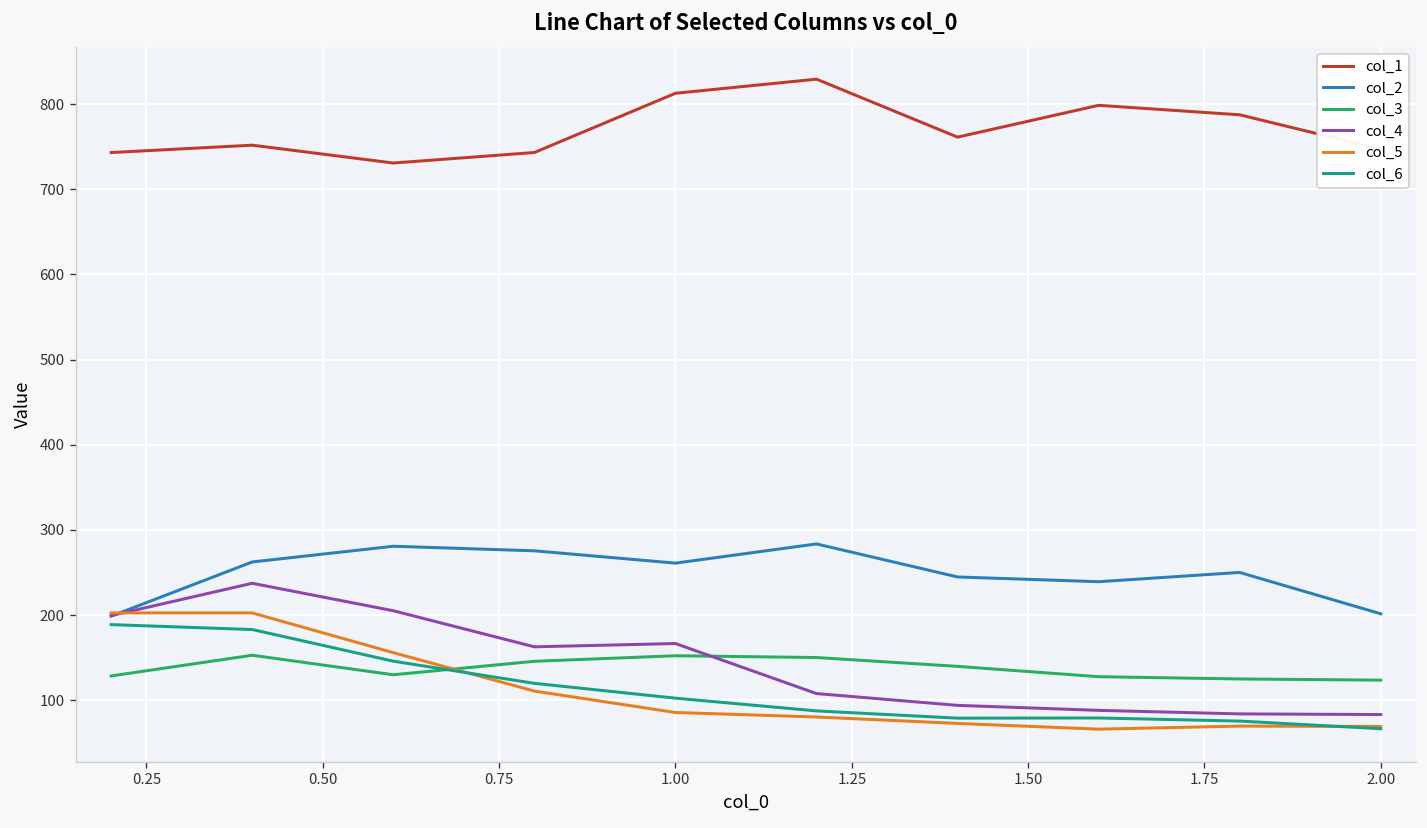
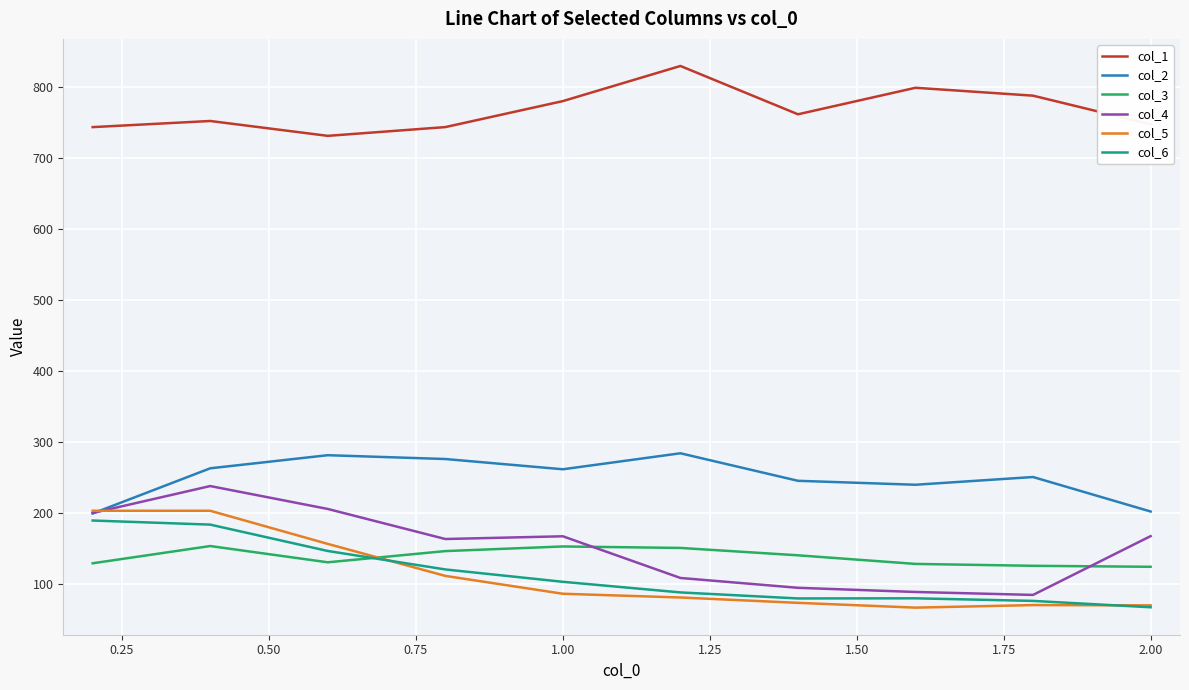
col_1, 1.00: 810 -> 780
col_4, 2.00: 80 -> 170
